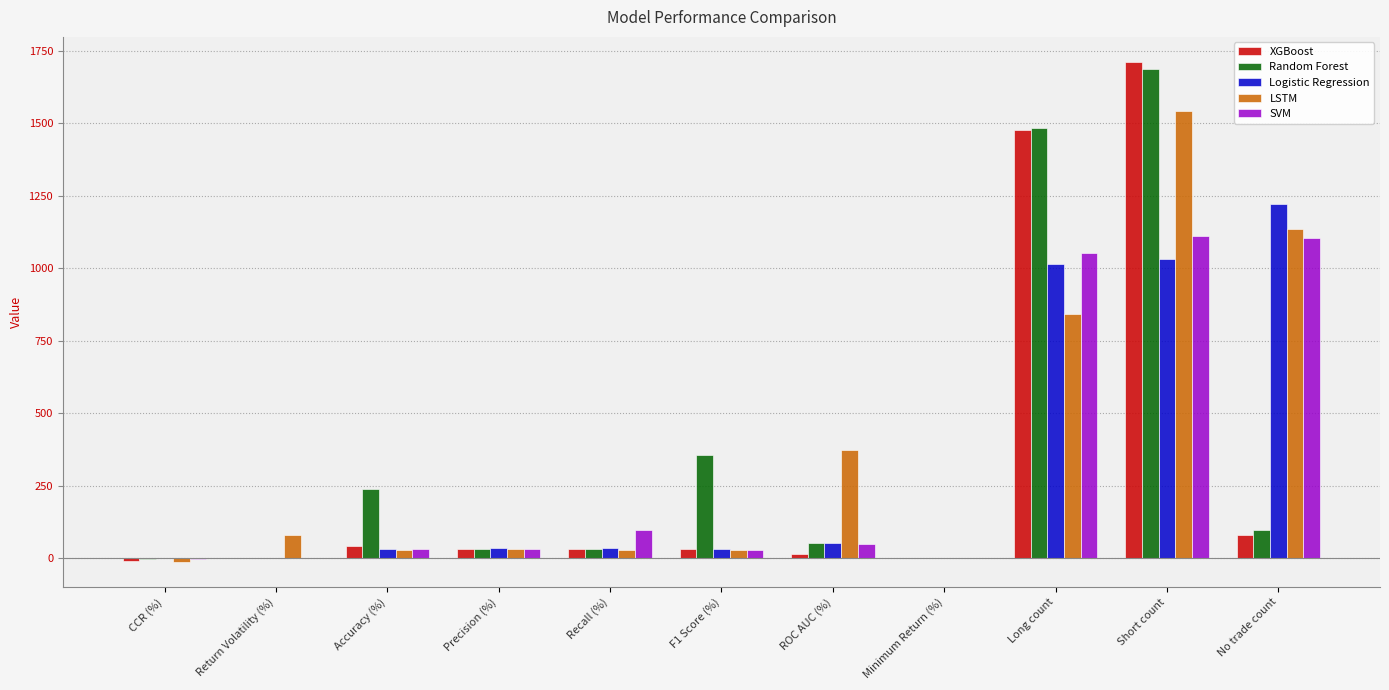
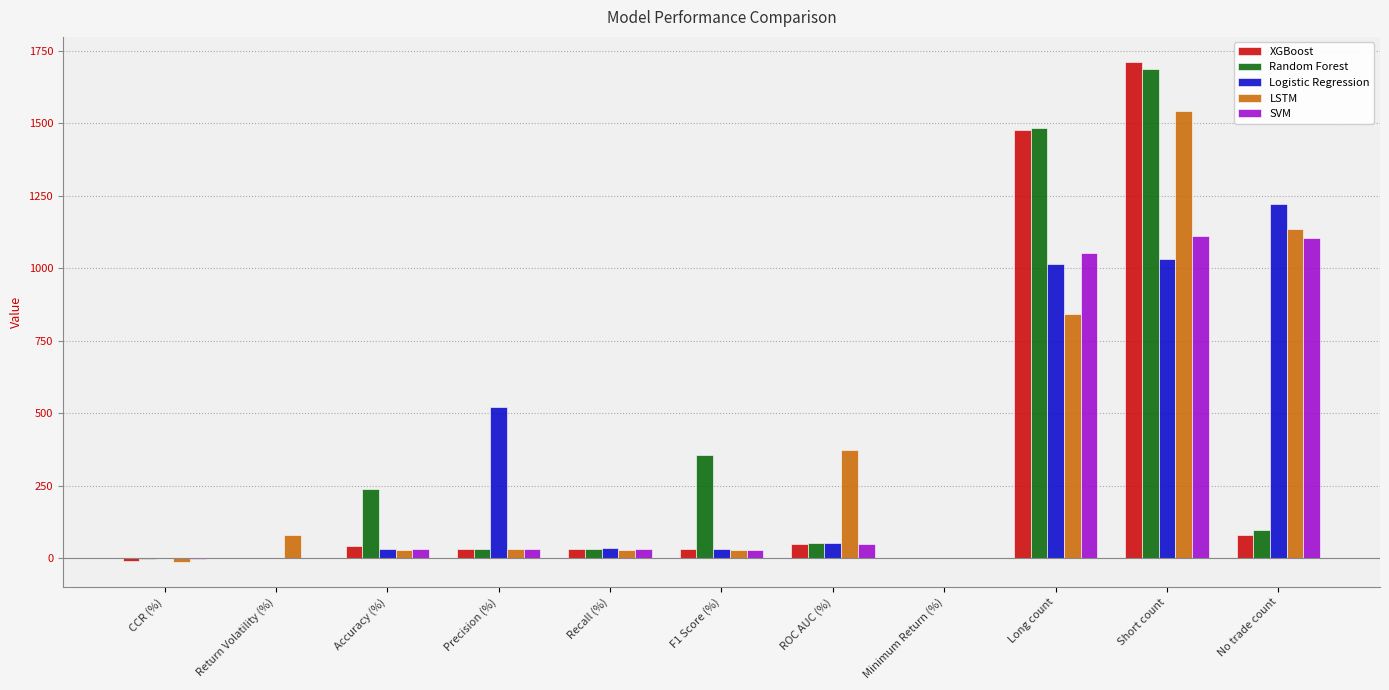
Logistic Regression, Precision (%): 30 -> 520
SVM, Recall (%): 100 -> 30
XGBoost, ROC AUC (%): 10 -> 50
